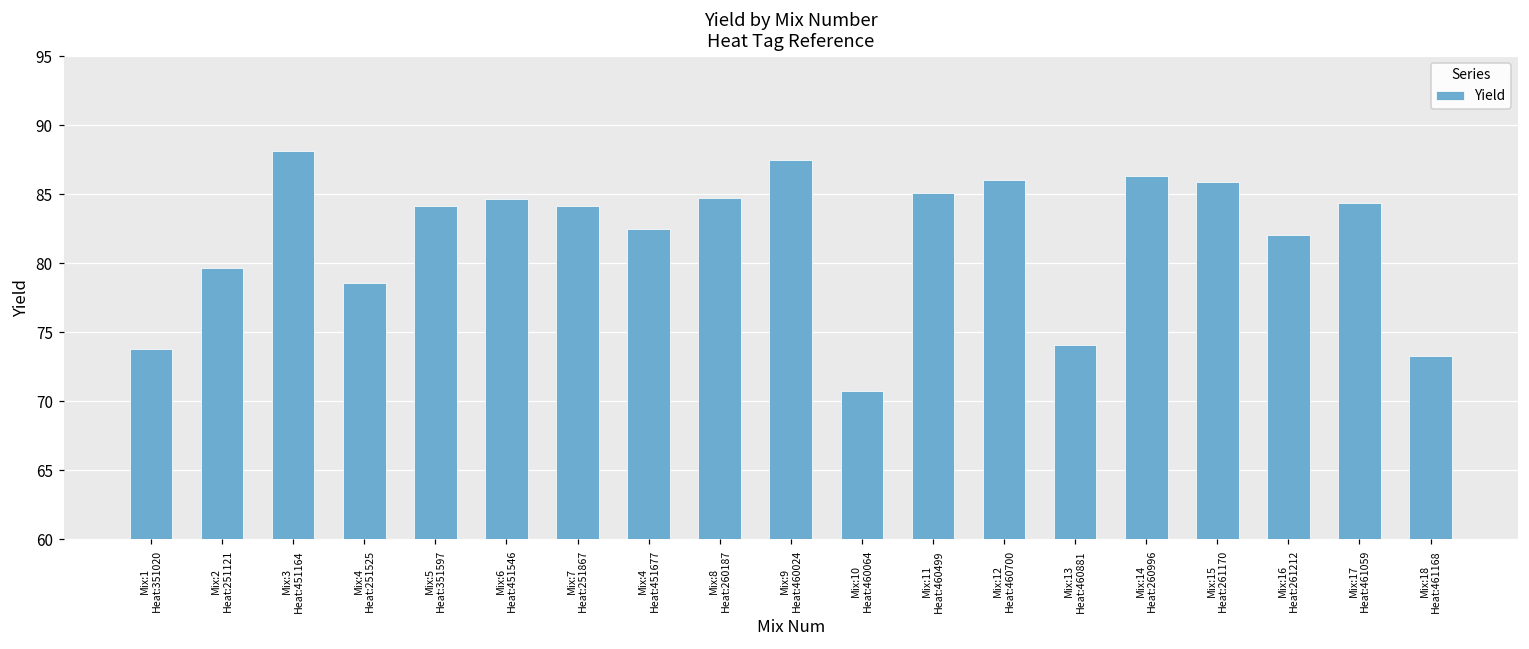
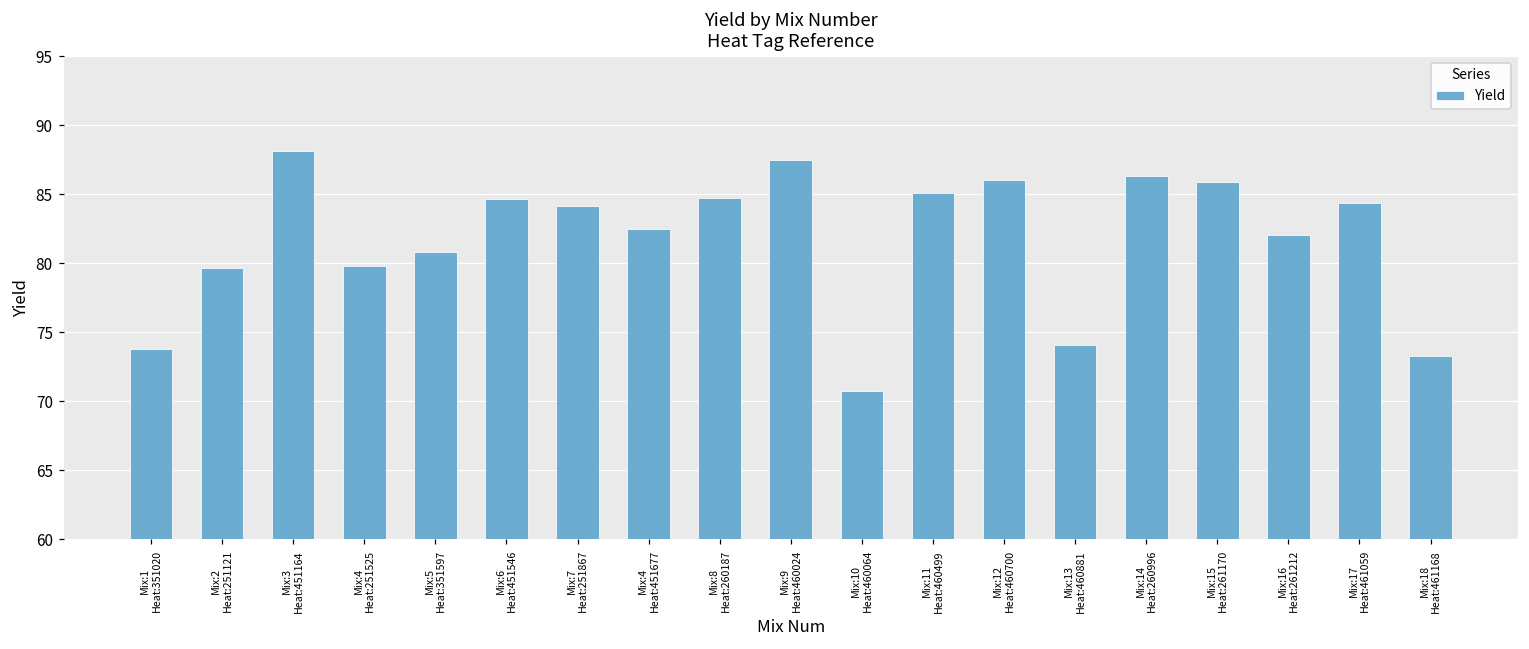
Mix:4 Heat:251525: 78.6 -> 79.8
Mix:5 Heat:351597: 84.1 -> 80.8
